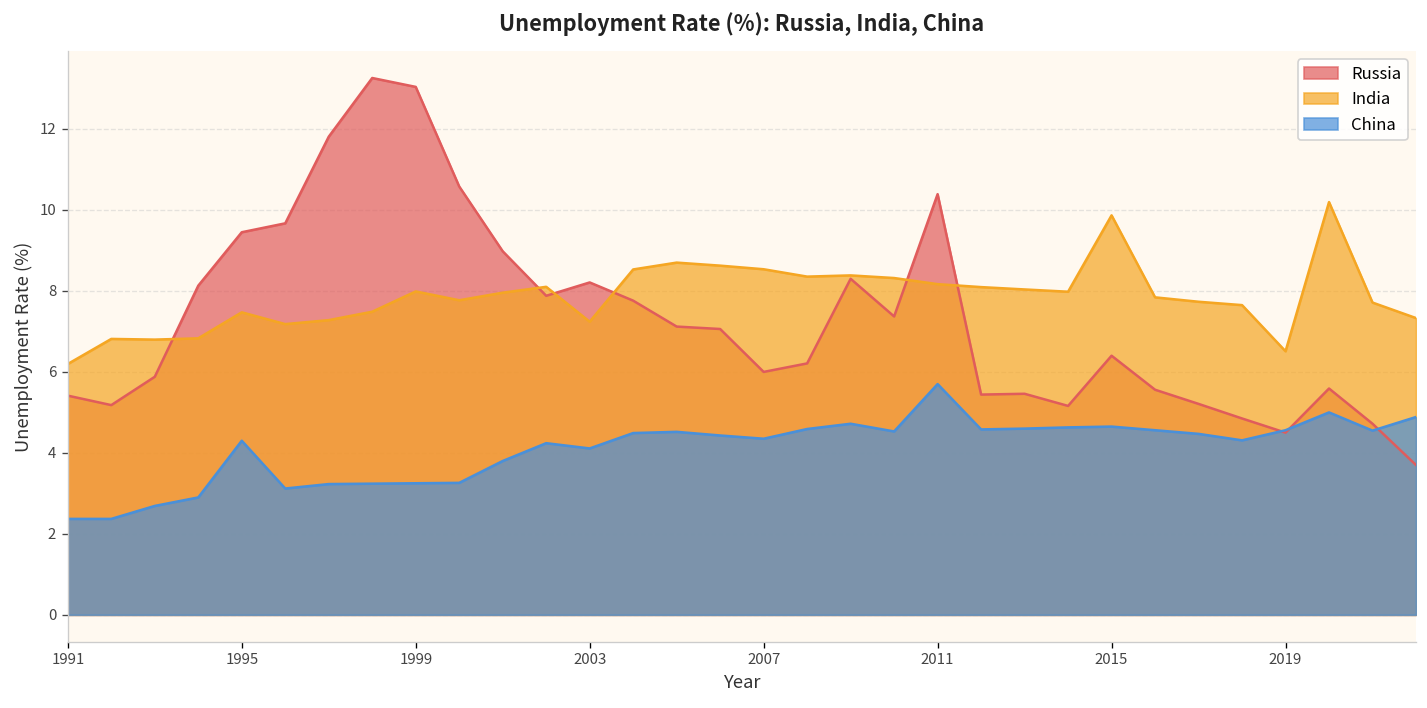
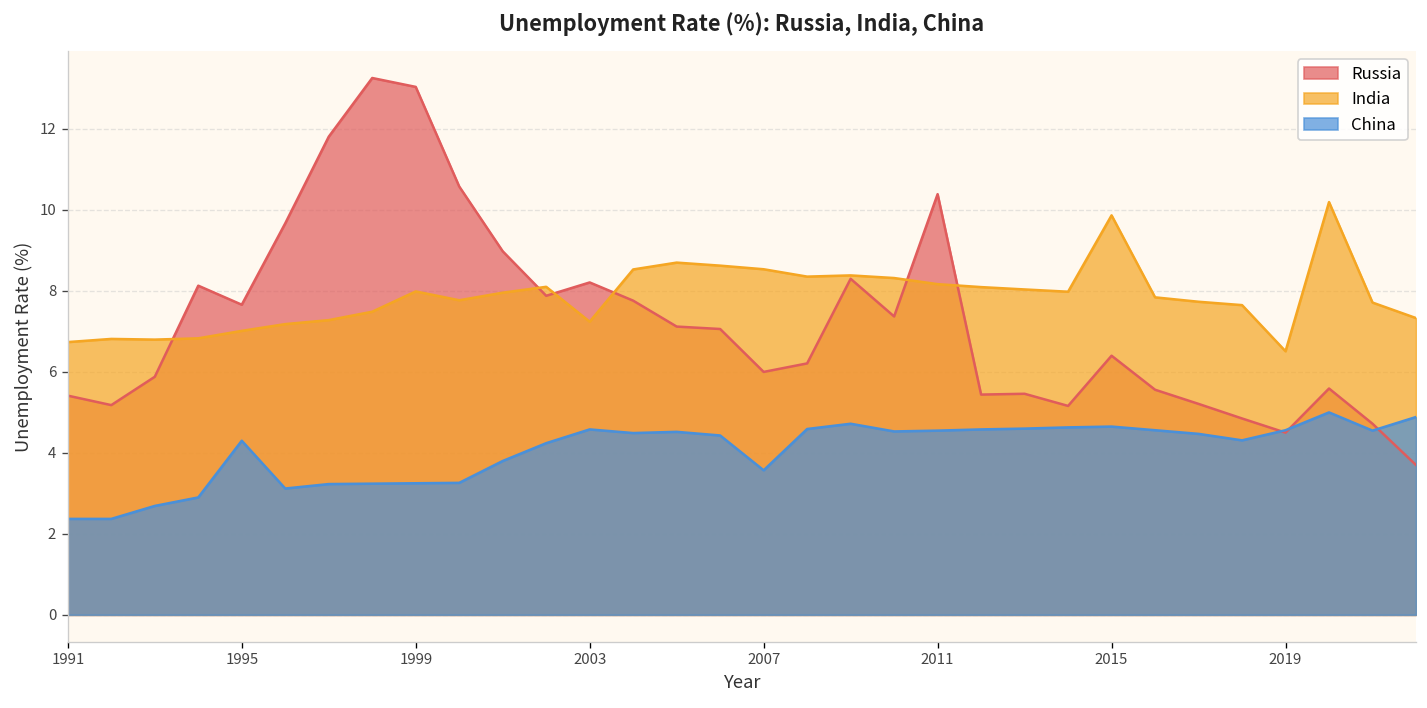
India, 1991: 6.2 -> 6.7
Russia, 1995: 9.5 -> 7.7
India, 1995: 7.5 -> 7.0
China, 2003: 4.1 -> 4.6
China, 2007: 4.4 -> 3.6
China, 2011: 5.7 -> 4.6
